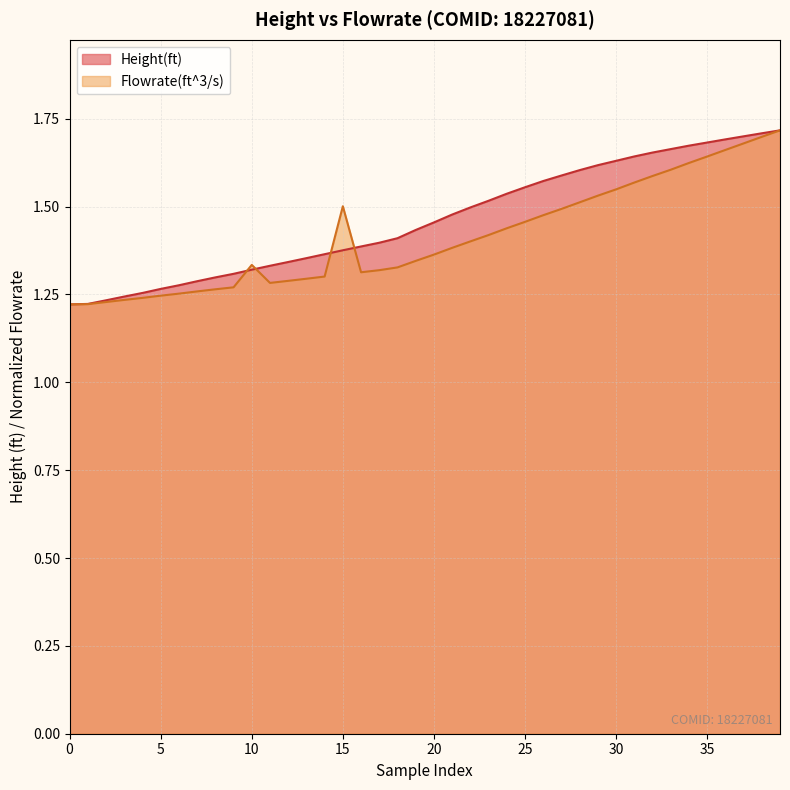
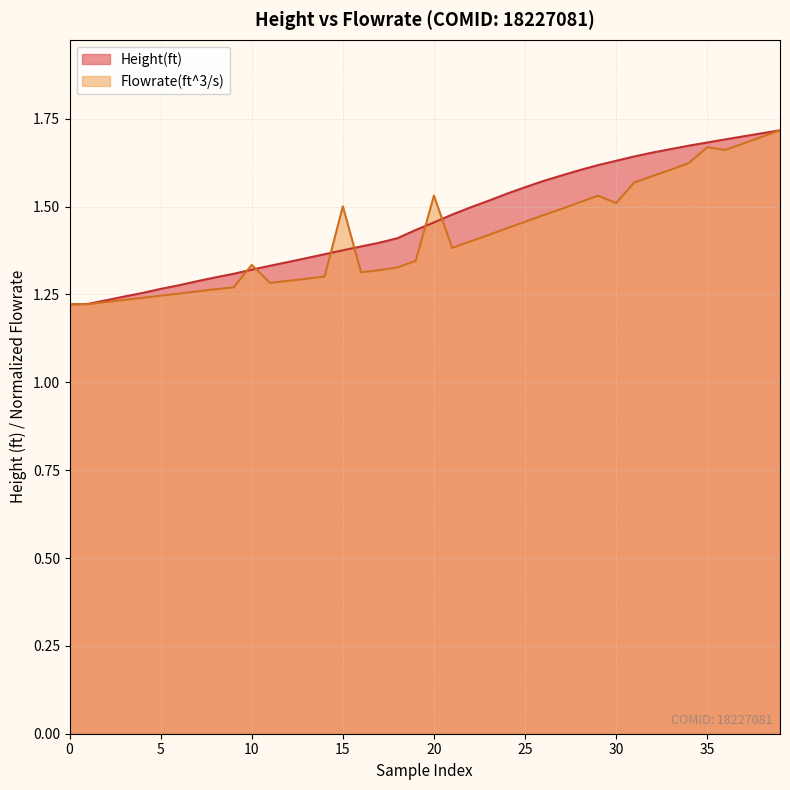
Flowrate(ft^3/s), 20: 1.36 -> 1.53
Flowrate(ft^3/s), 30: 1.55 -> 1.51
Flowrate(ft^3/s), 35: 1.64 -> 1.67
